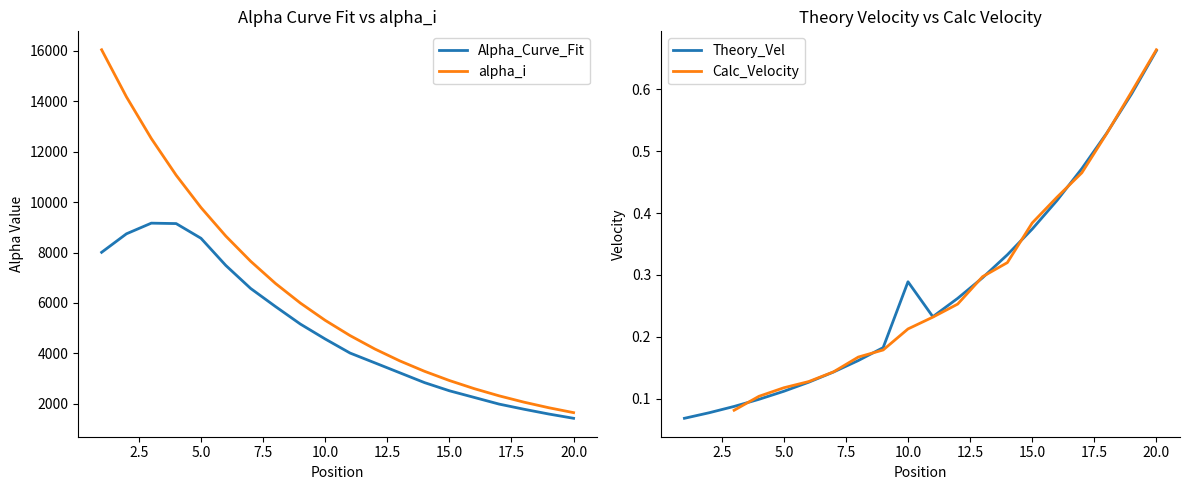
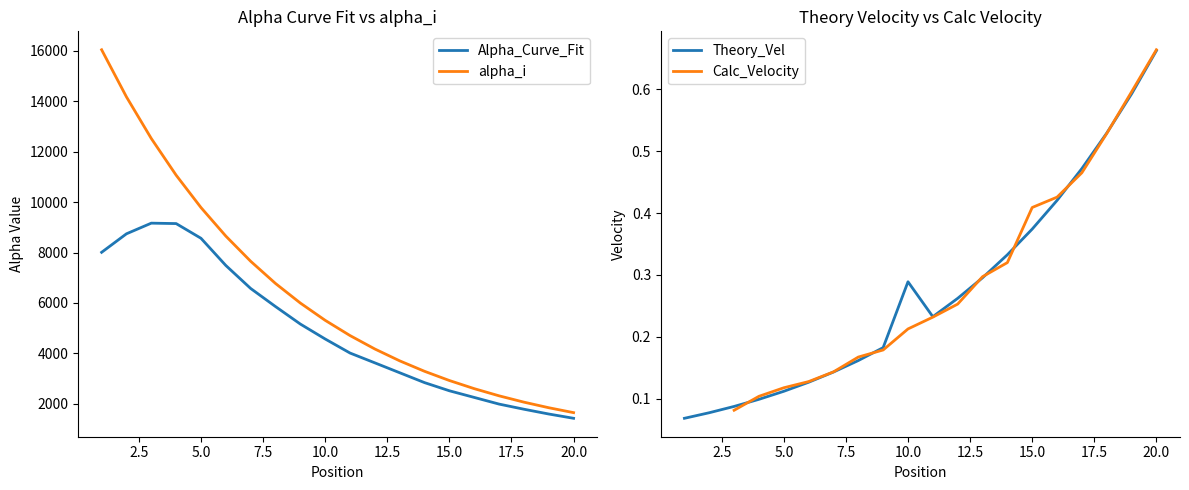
Theory Velocity vs Calc Velocity, Calc_Velocity, 15.0: 0.38 -> 0.41
